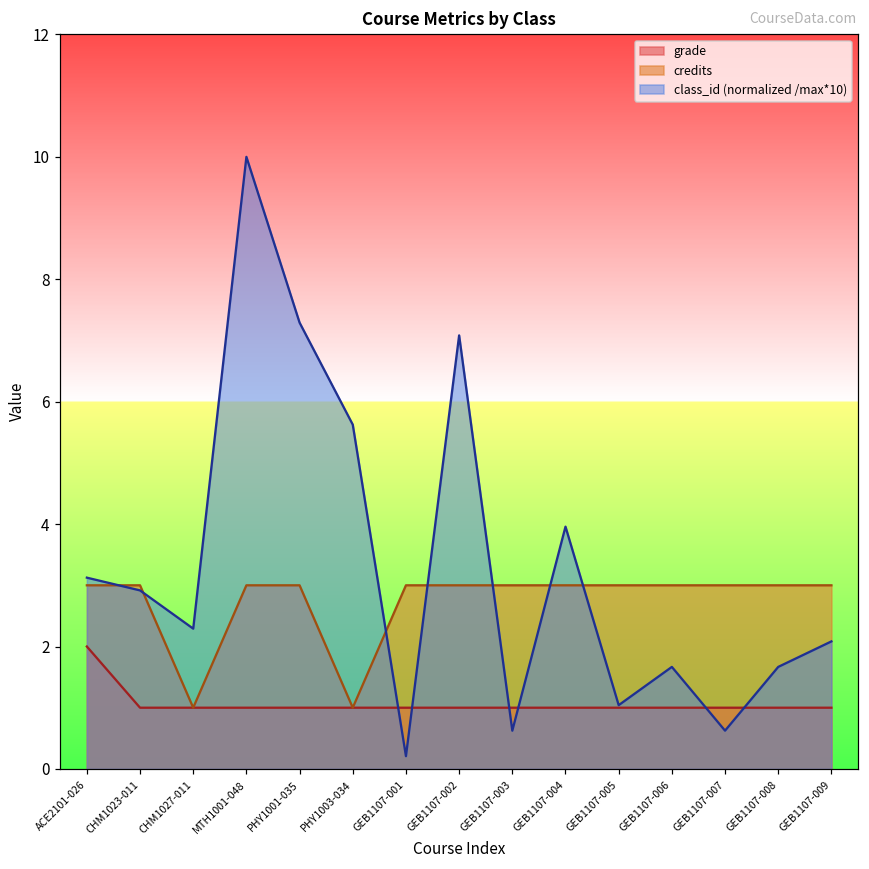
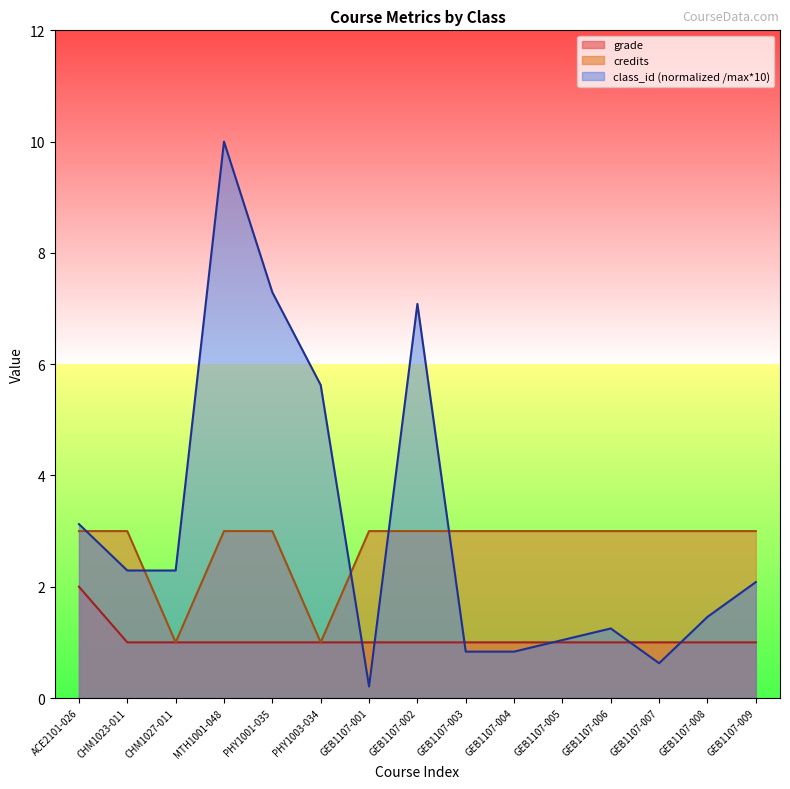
class_id (normalized /max*10), CHM1023-011: 2.9 -> 2.3
class_id (normalized /max*10), GEB1107-003: 0.6 -> 0.8
class_id (normalized /max*10), GEB1107-004: 4.0 -> 0.8
class_id (normalized /max*10), GEB1107-006: 1.7 -> 1.3
class_id (normalized /max*10), GEB1107-008: 1.7 -> 1.5
